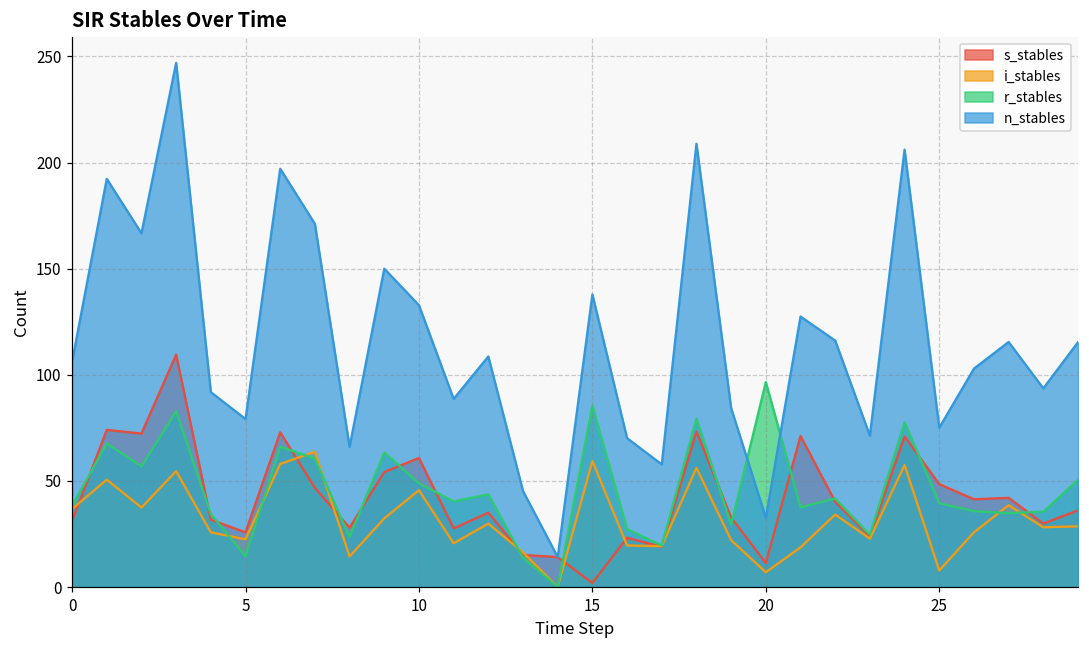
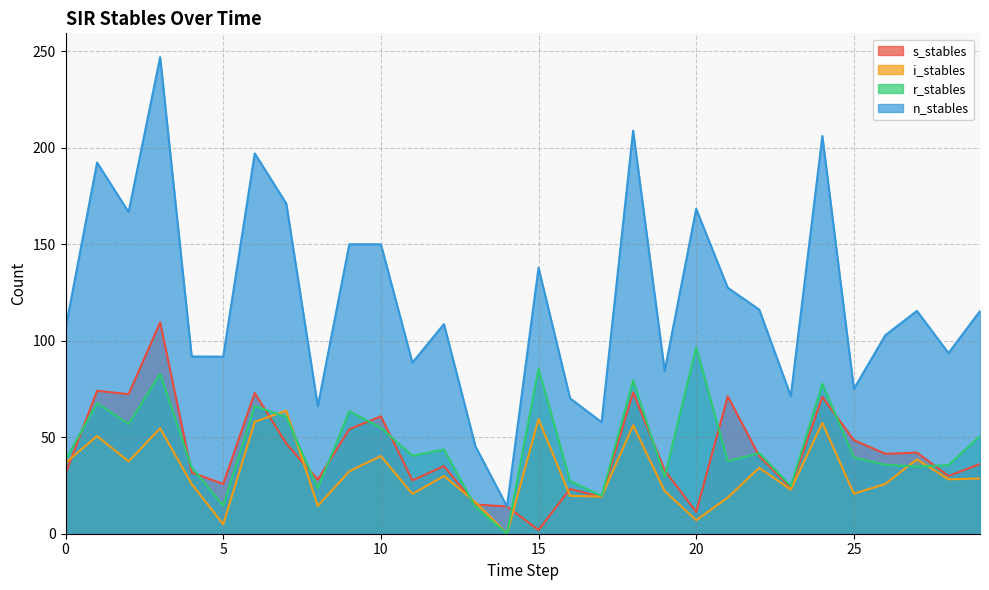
i_stables, 5: 23 -> 5
n_stables, 5: 79 -> 92
i_stables, 10: 46 -> 40
r_stables, 10: 49 -> 55
n_stables, 10: 133 -> 150
n_stables, 20: 33 -> 168
i_stables, 25: 8 -> 21
